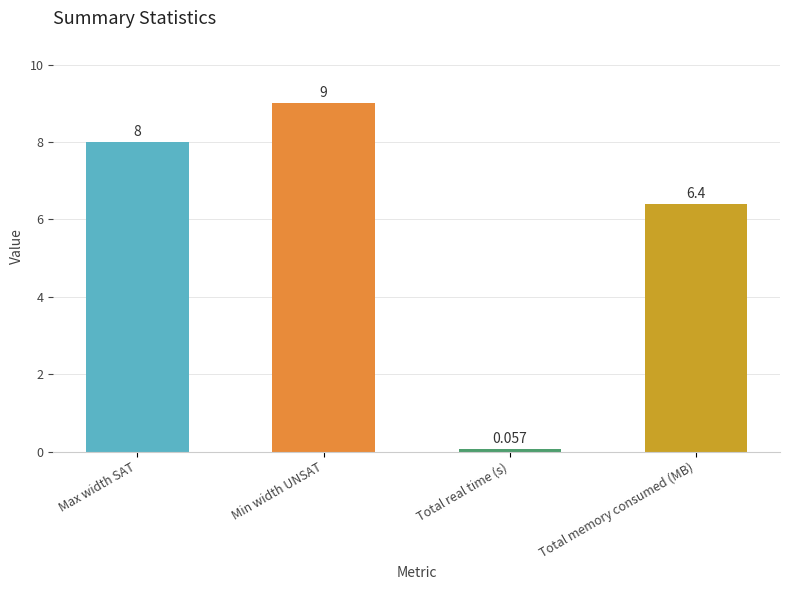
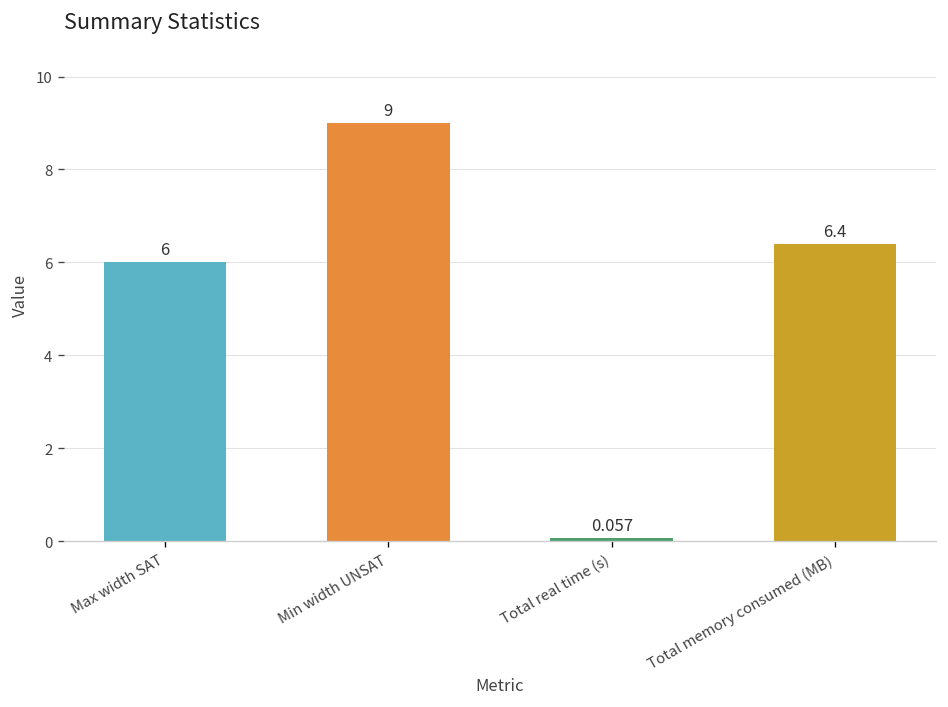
Max width SAT: 8 -> 6
